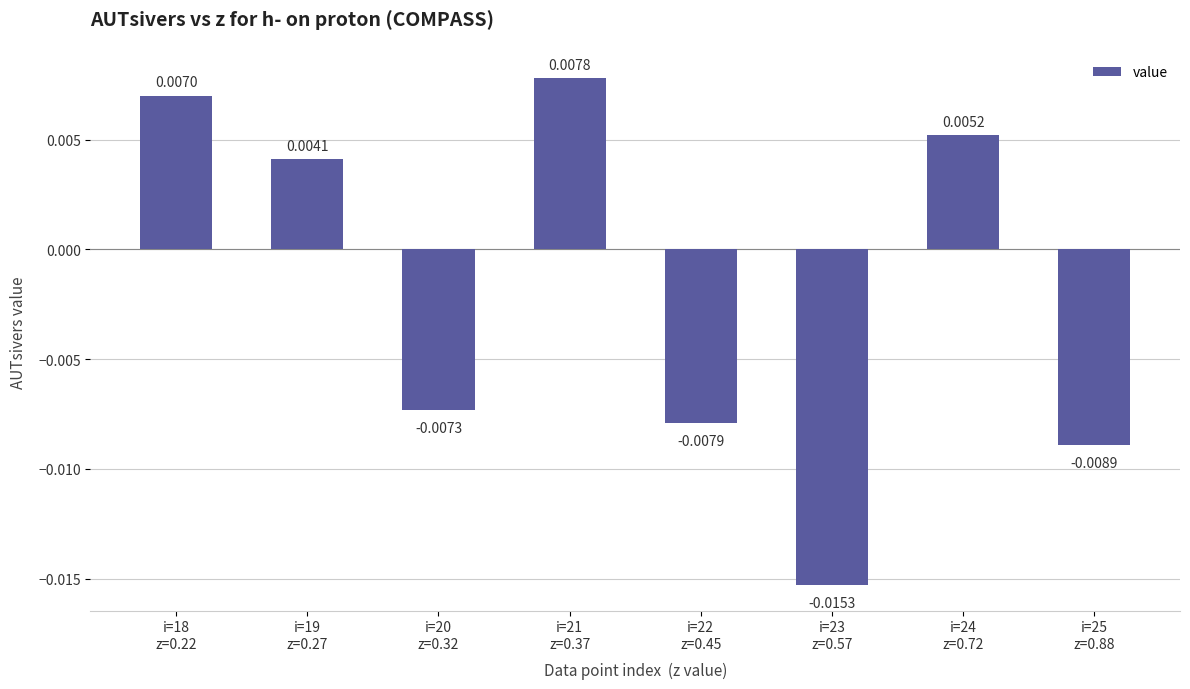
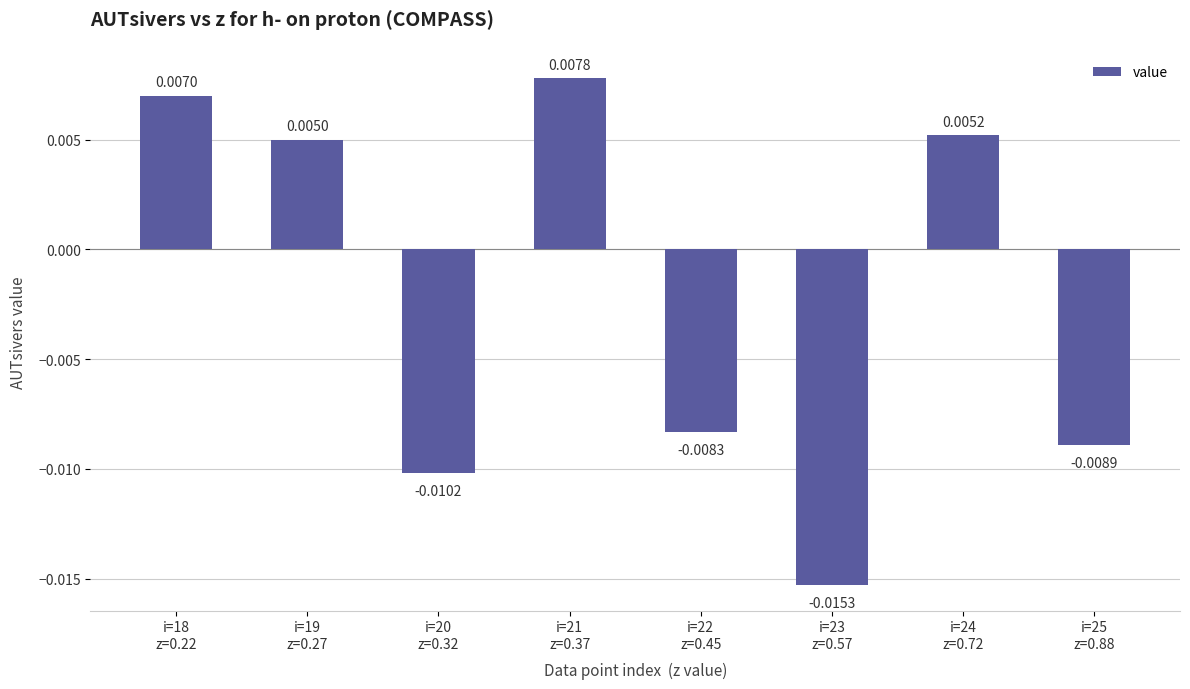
i=19 z=0.27: 0.0041 -> 0.0050
i=20 z=0.32: -0.0073 -> -0.0102
i=22 z=0.45: -0.0079 -> -0.0083
